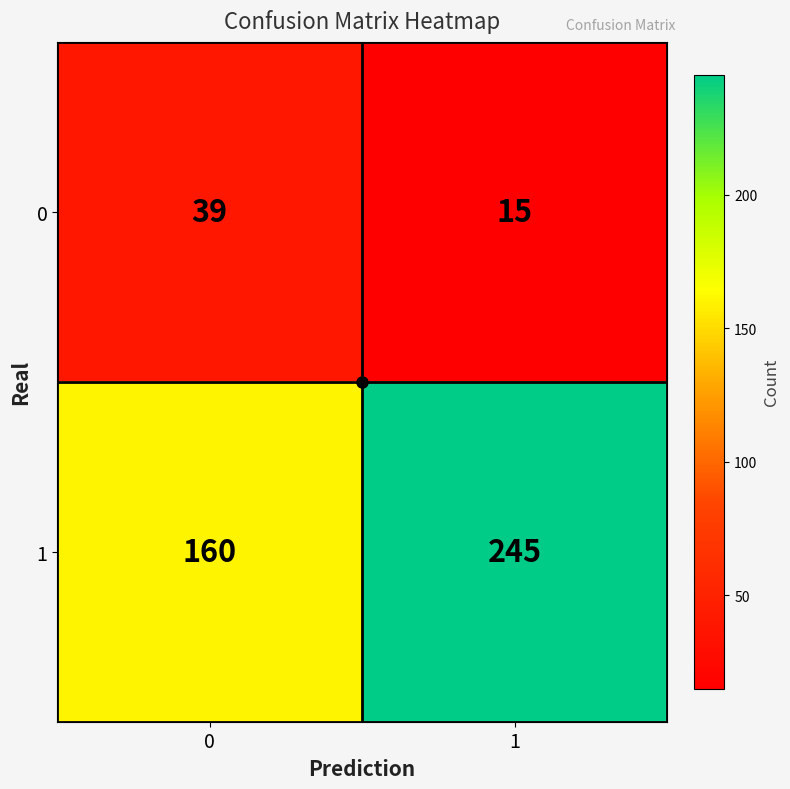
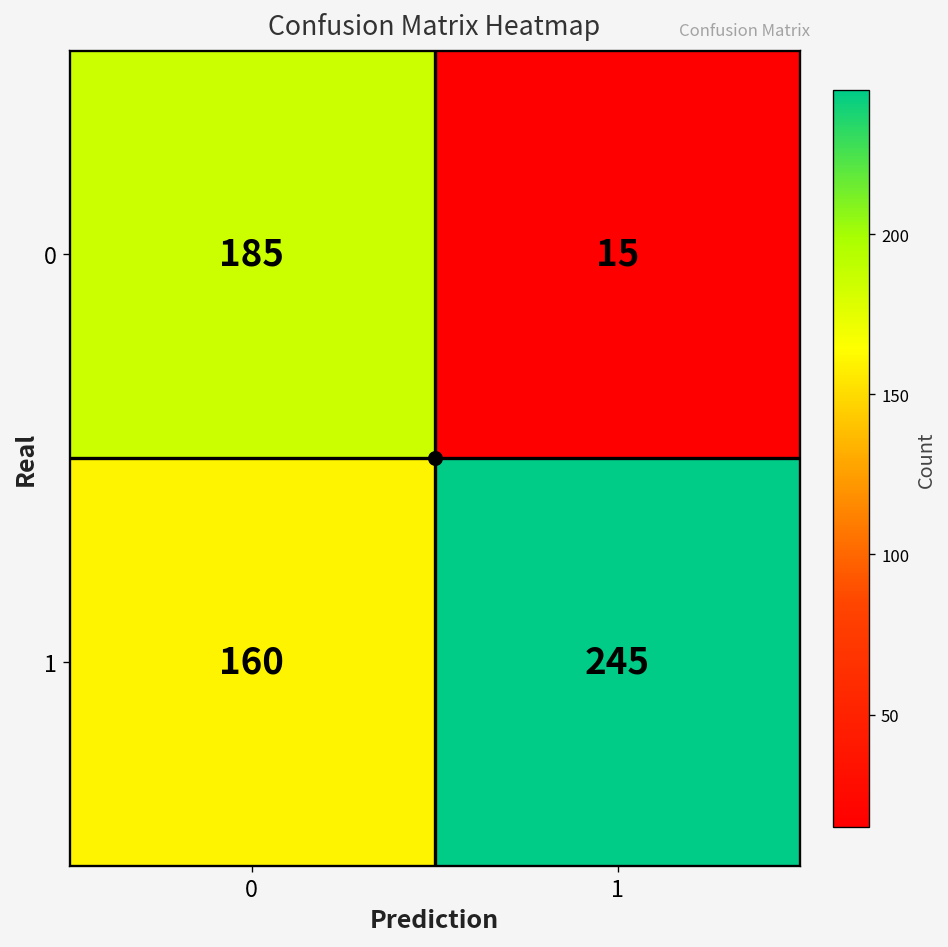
0, 0: 39 -> 185
